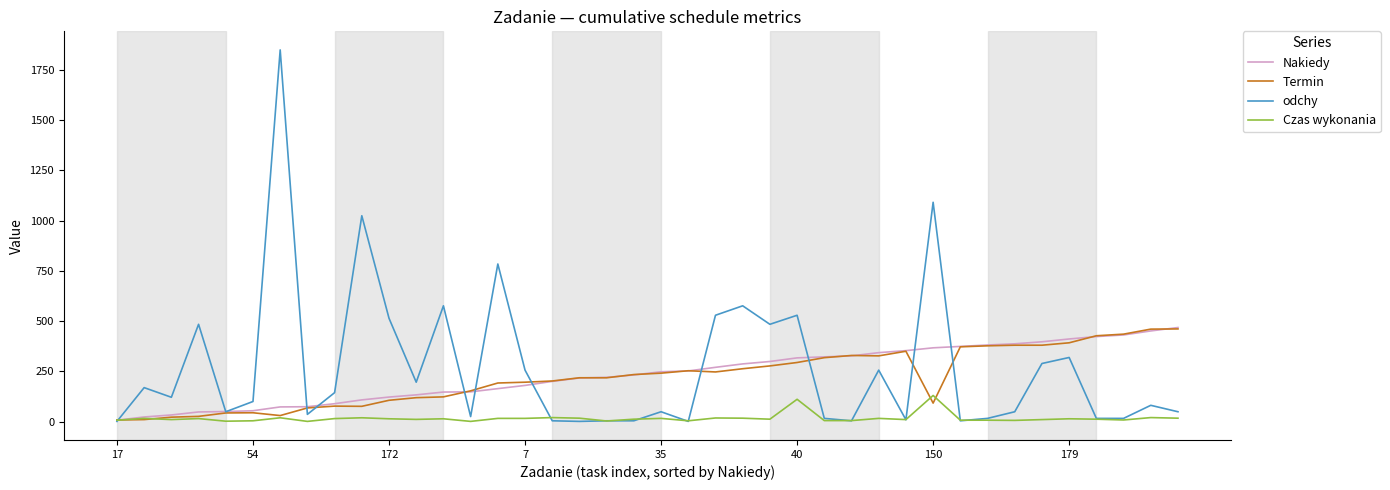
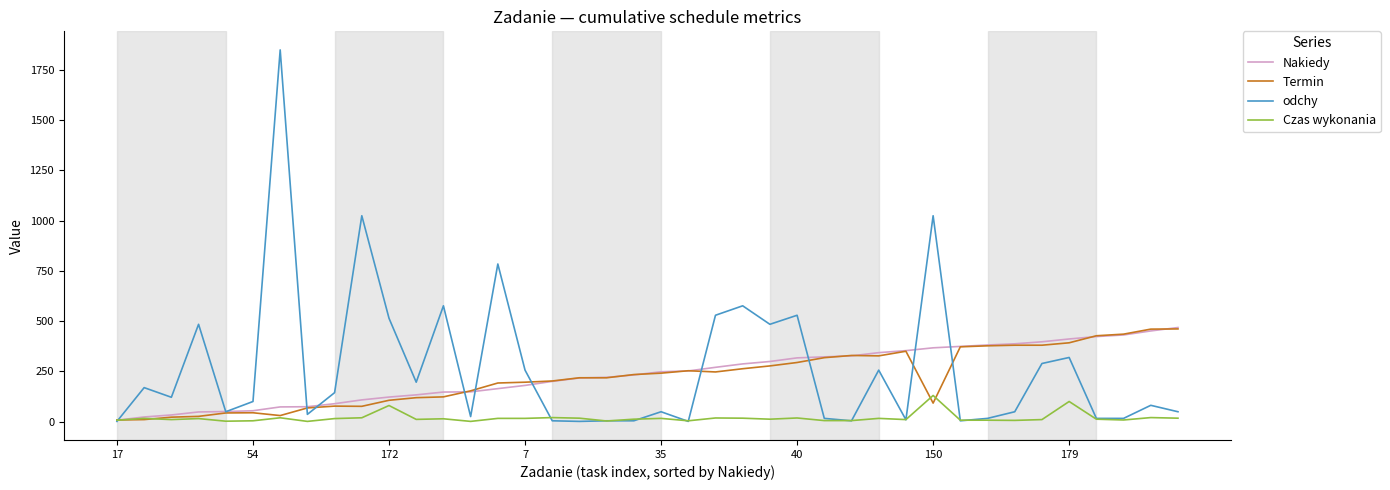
Czas wykonania, 172: 10 -> 80
Czas wykonania, 40: 110 -> 20
odchy, 150: 1090 -> 1020
Czas wykonania, 179: 10 -> 100
